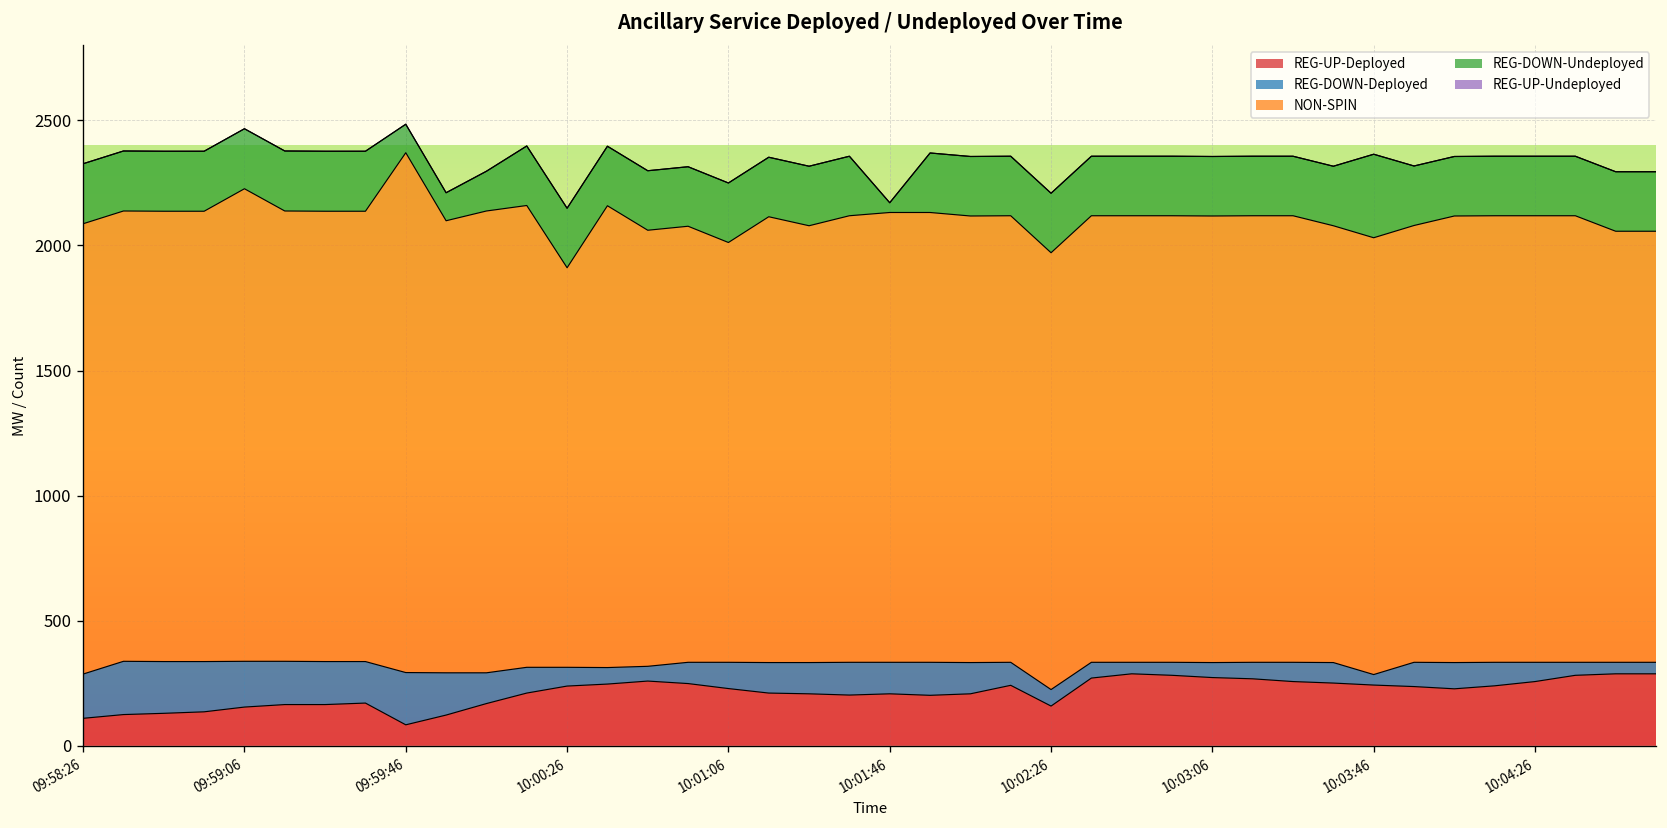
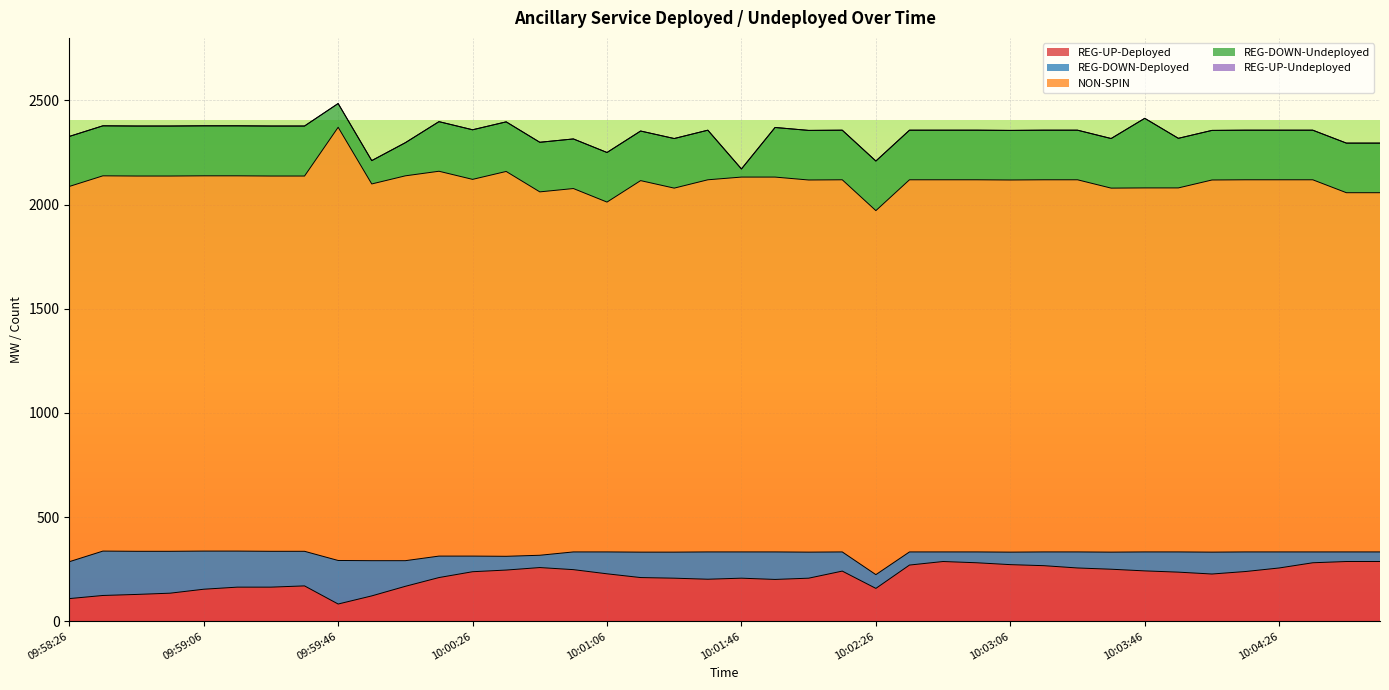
NON-SPIN, 09:59:06: 1890 -> 1800
NON-SPIN, 10:00:26: 1600 -> 1810
REG-DOWN-Deployed, 10:03:46: 40 -> 90
